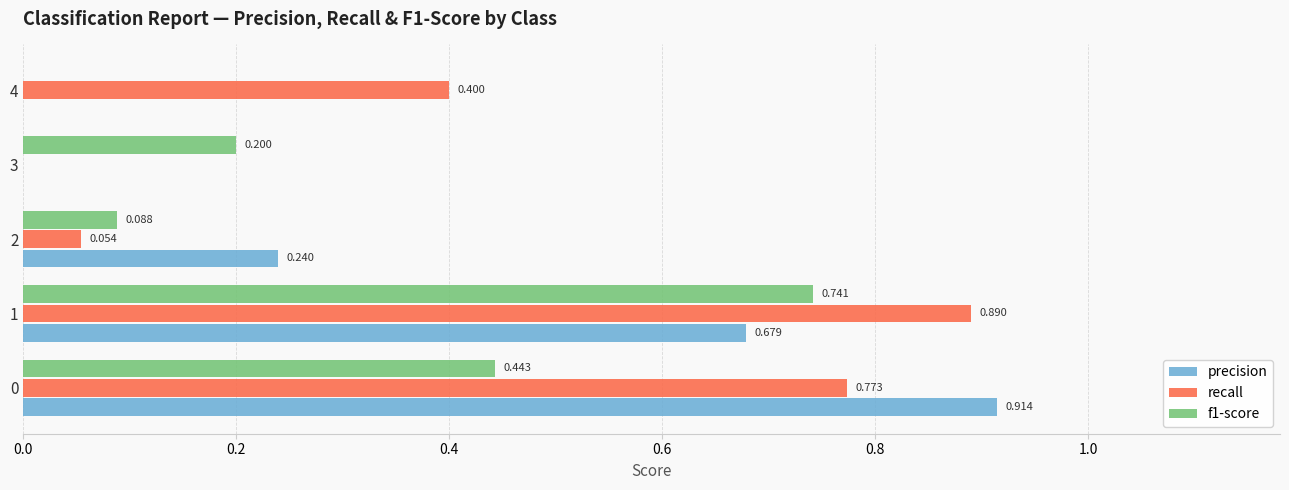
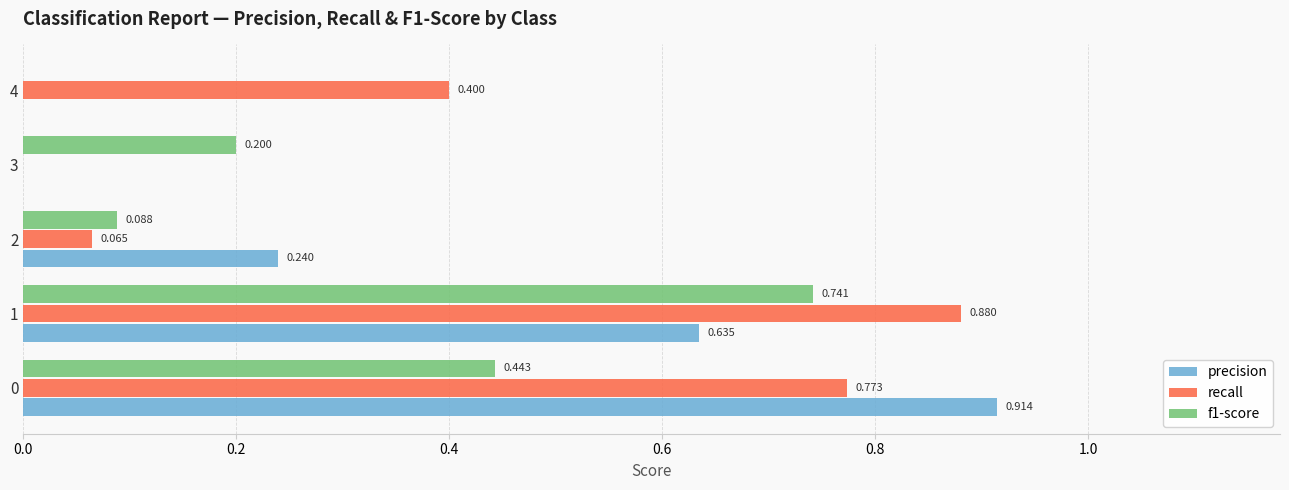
recall, 2: 0.054 -> 0.065
recall, 1: 0.890 -> 0.880
precision, 1: 0.679 -> 0.635
